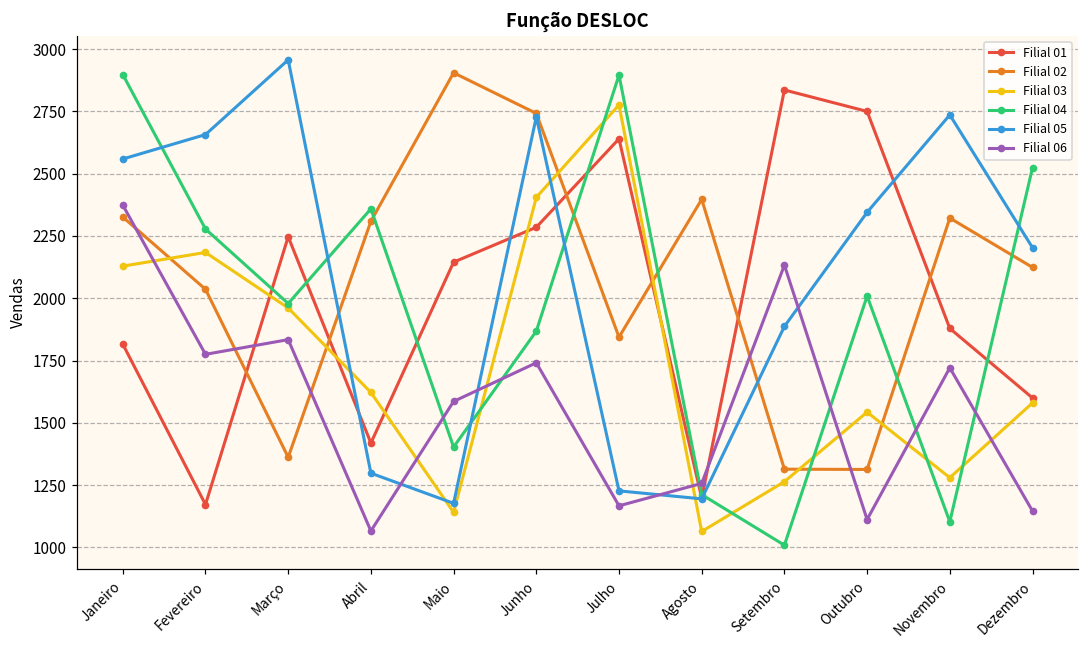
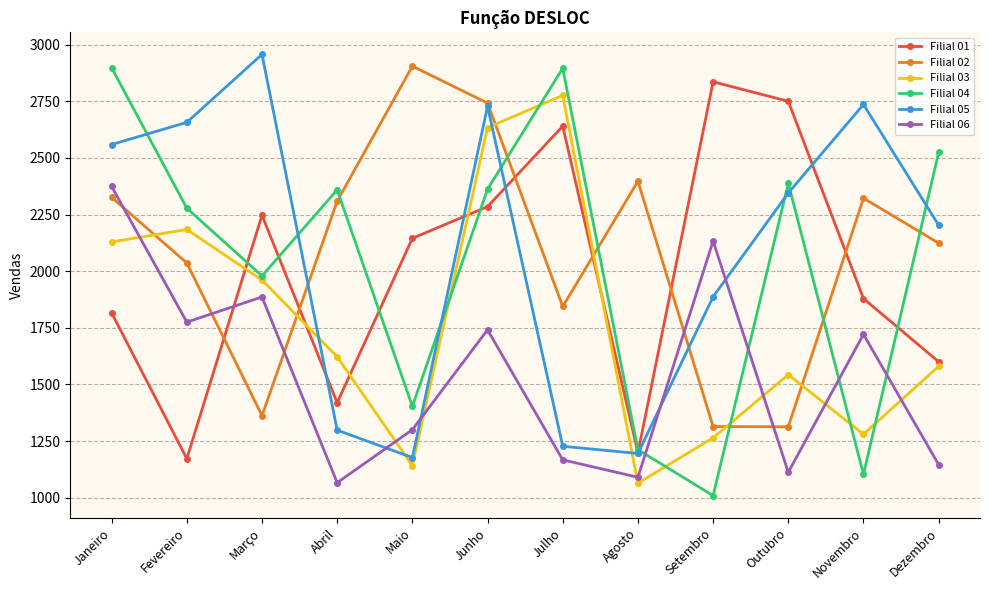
Filial 06, Março: 1830 -> 1890
Filial 06, Maio: 1590 -> 1300
Filial 03, Junho: 2410 -> 2630
Filial 04, Junho: 1870 -> 2360
Filial 06, Agosto: 1260 -> 1090
Filial 04, Outubro: 2010 -> 2390
